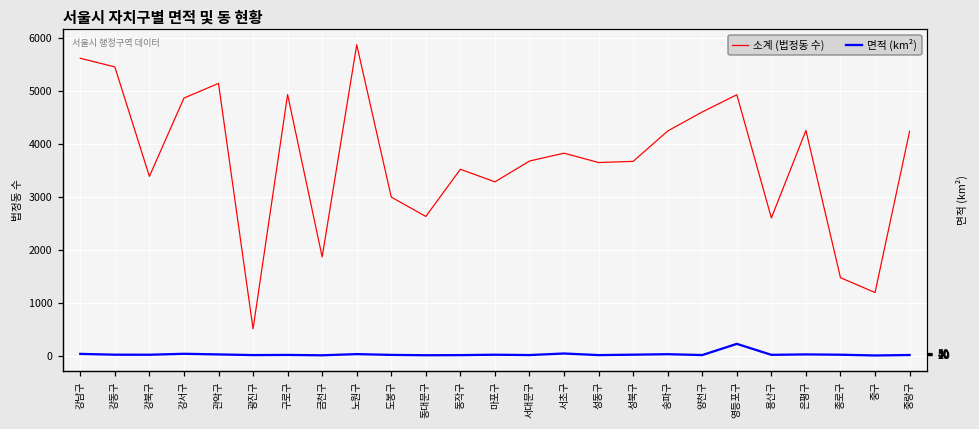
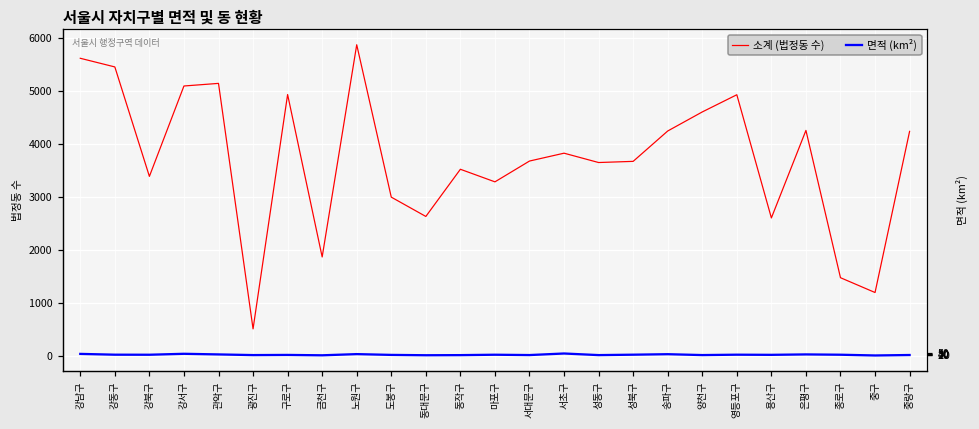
소계 (법정동 수), 강서구: 4900 -> 5100
면적 (km²), 영등포구: 200 -> 0
